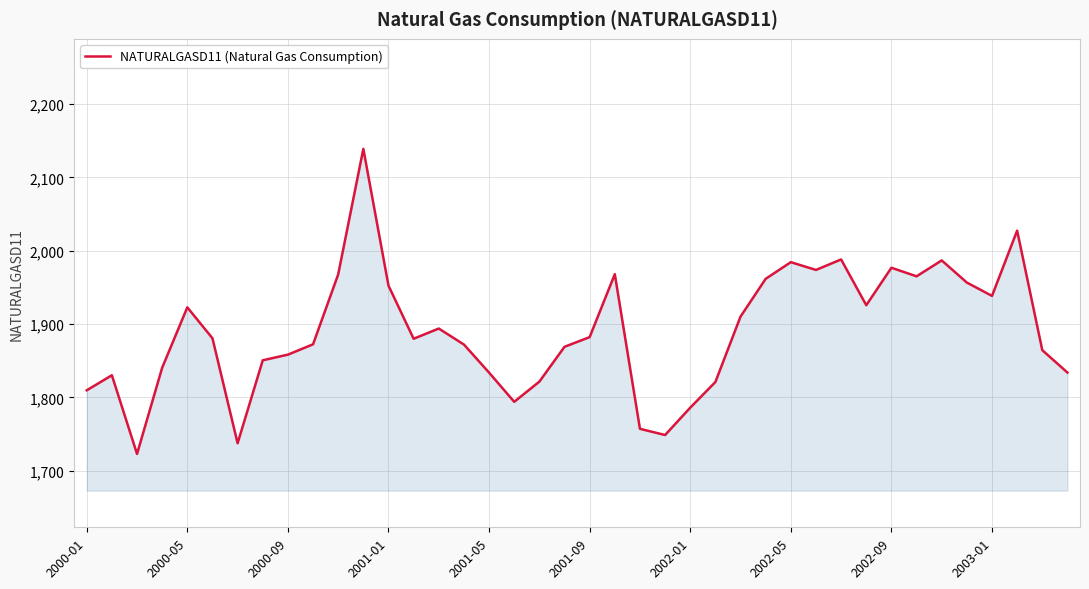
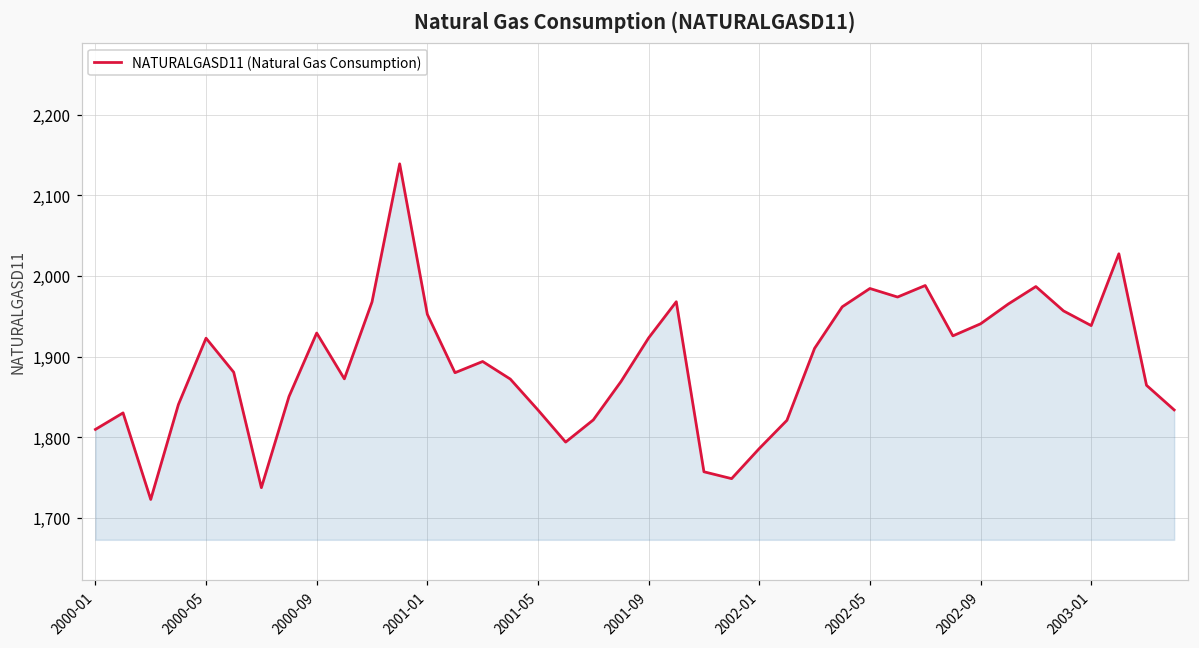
2000-09: 1,860 -> 1,930
2001-09: 1,880 -> 1,920
2002-09: 1,980 -> 1,940
